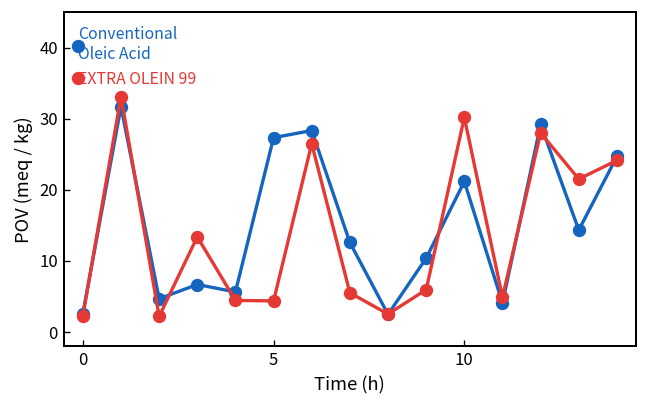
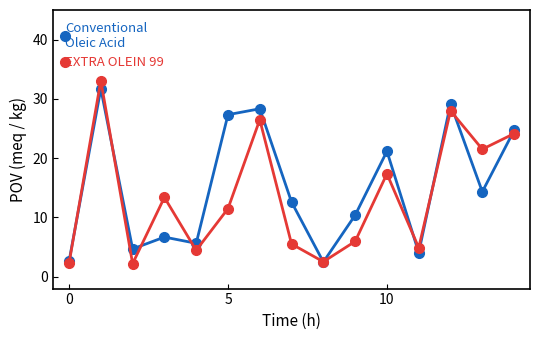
EXTRA OLEIN 99, 5: 4 -> 11
EXTRA OLEIN 99, 10: 30 -> 17
